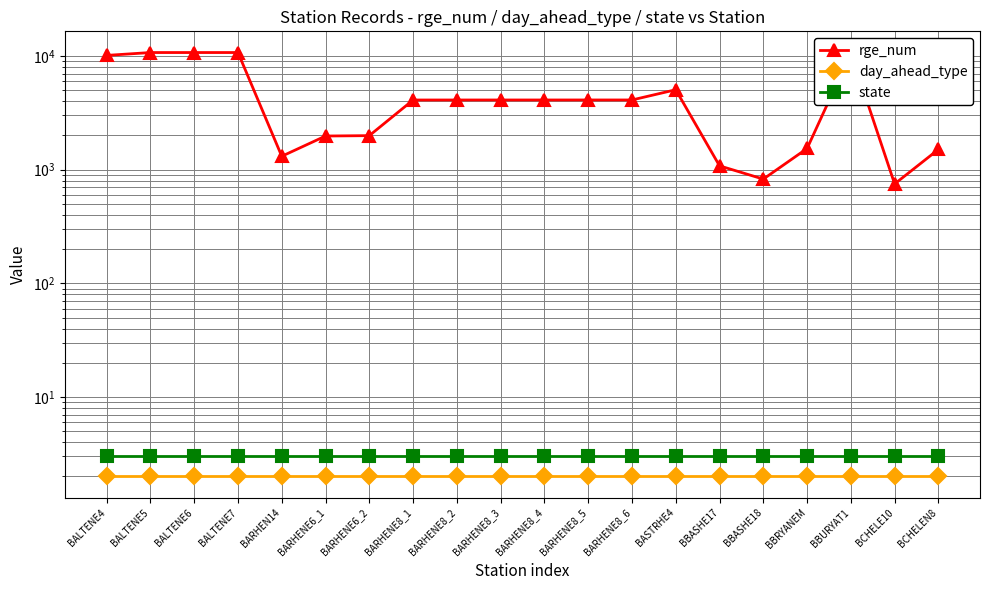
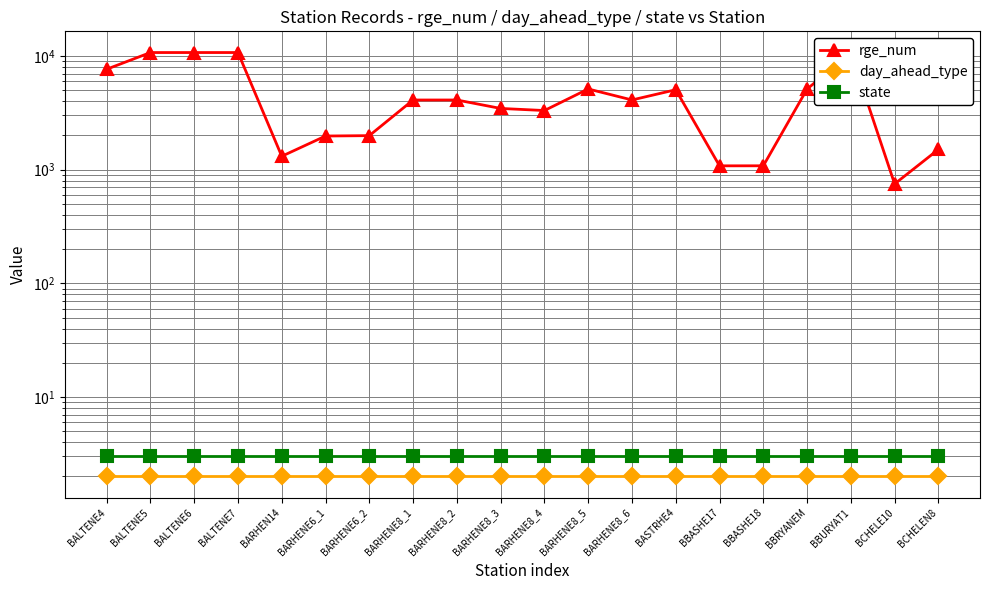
rge_num, BALTENE4: 10000 -> 8000
rge_num, BARHENE8_3: 4100 -> 3500
rge_num, BARHENE8_4: 4100 -> 3300
rge_num, BARHENE8_5: 4100 -> 5000
rge_num, BBASHE18: 800 -> 1100
rge_num, BBRYANEM: 1500 -> 5000
